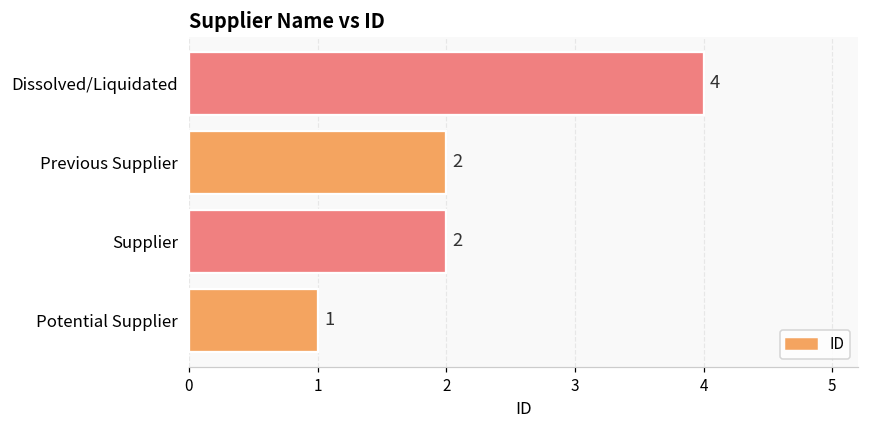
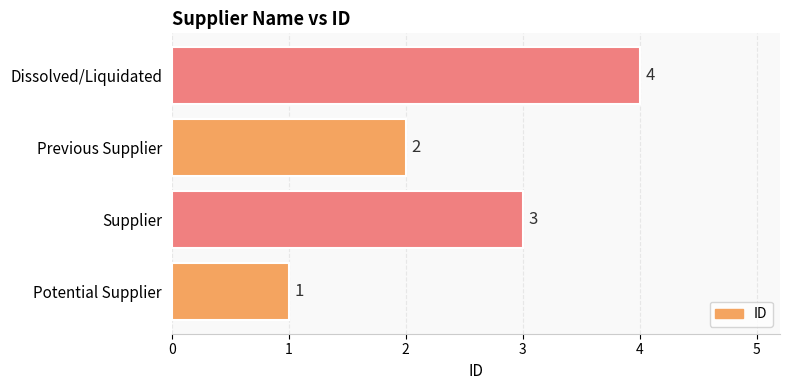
Supplier: 2 -> 3
